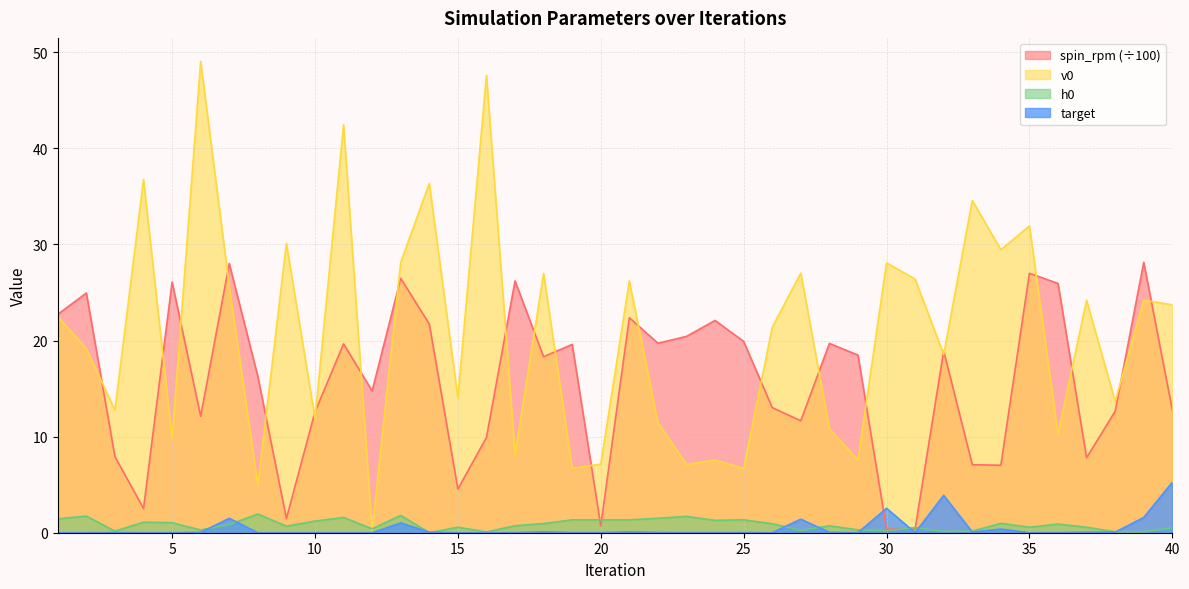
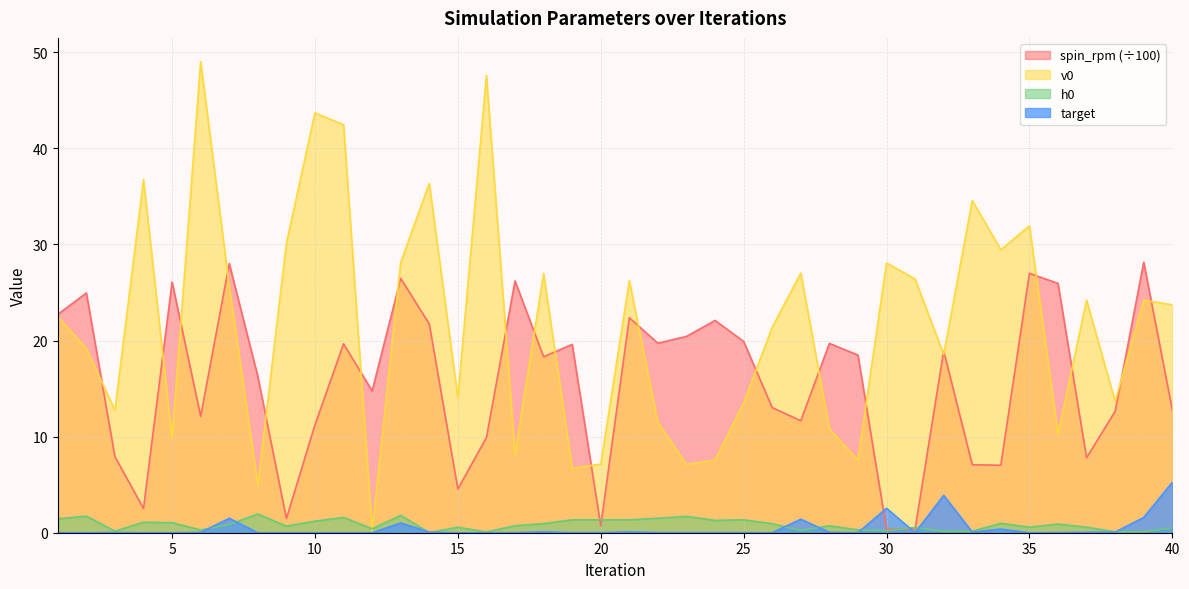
spin_rpm (÷100), 10: 13 -> 11
v0, 10: 12 -> 44
v0, 25: 7 -> 13
